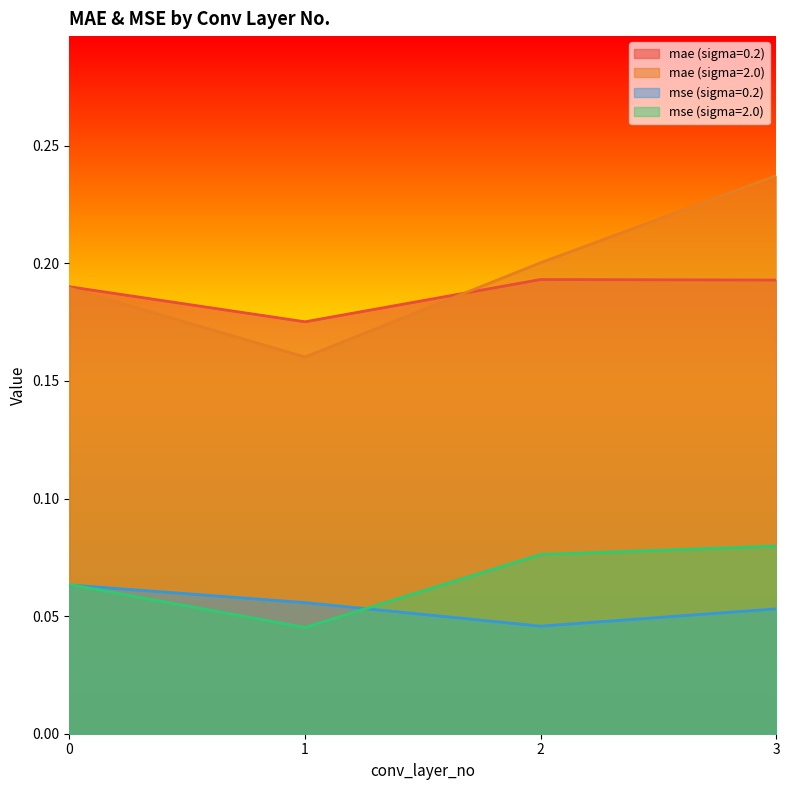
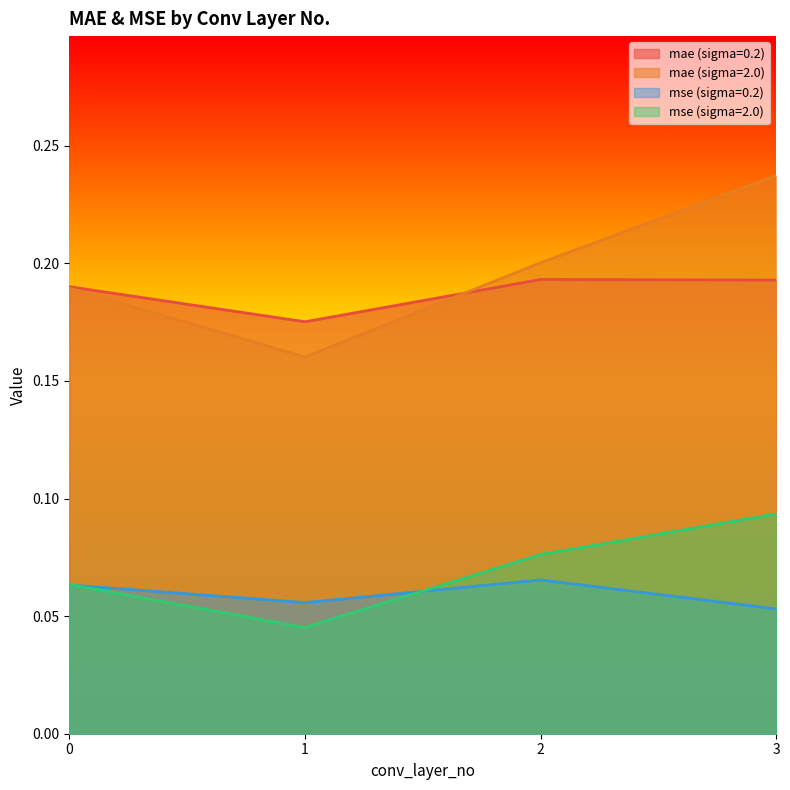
mse (sigma=0.2), 2: 0.046 -> 0.065
mse (sigma=2.0), 3: 0.080 -> 0.093
